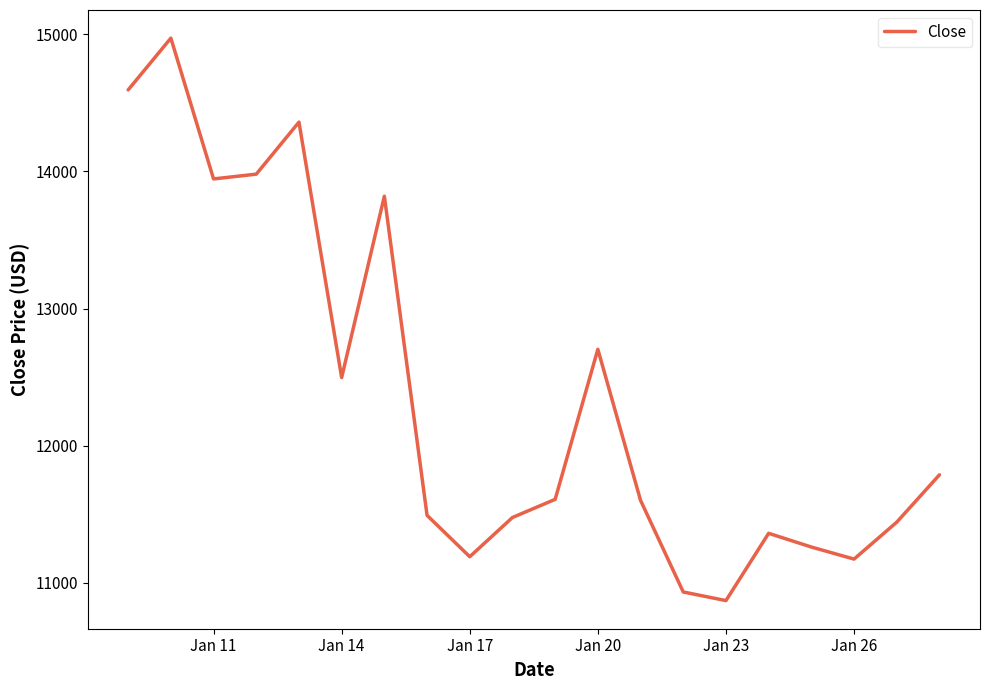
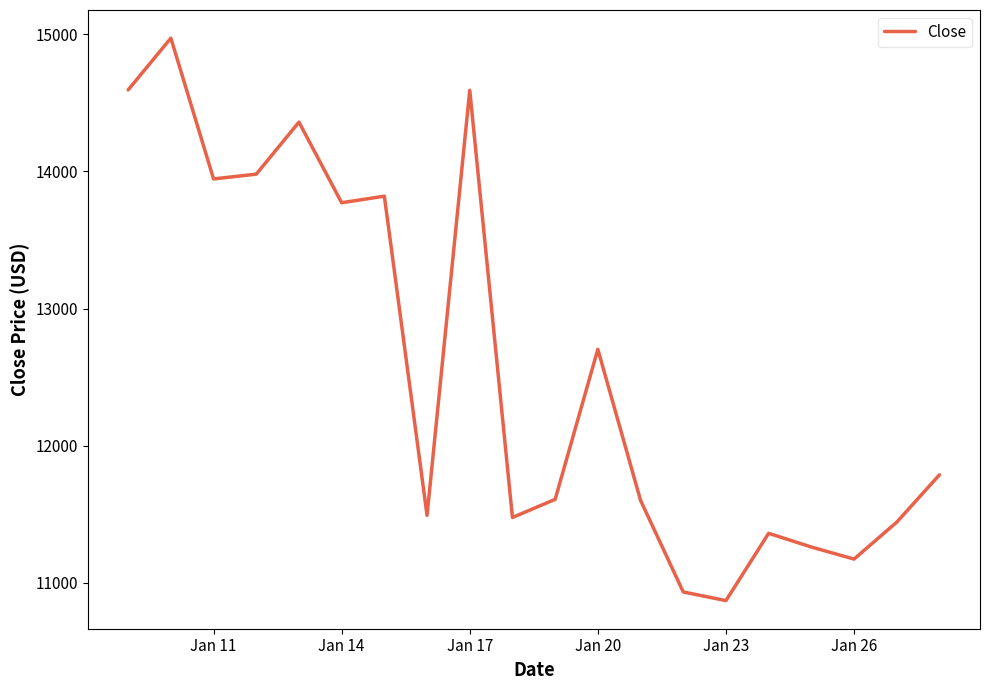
Jan 14: 12500 -> 13770
Jan 17: 11190 -> 14590
